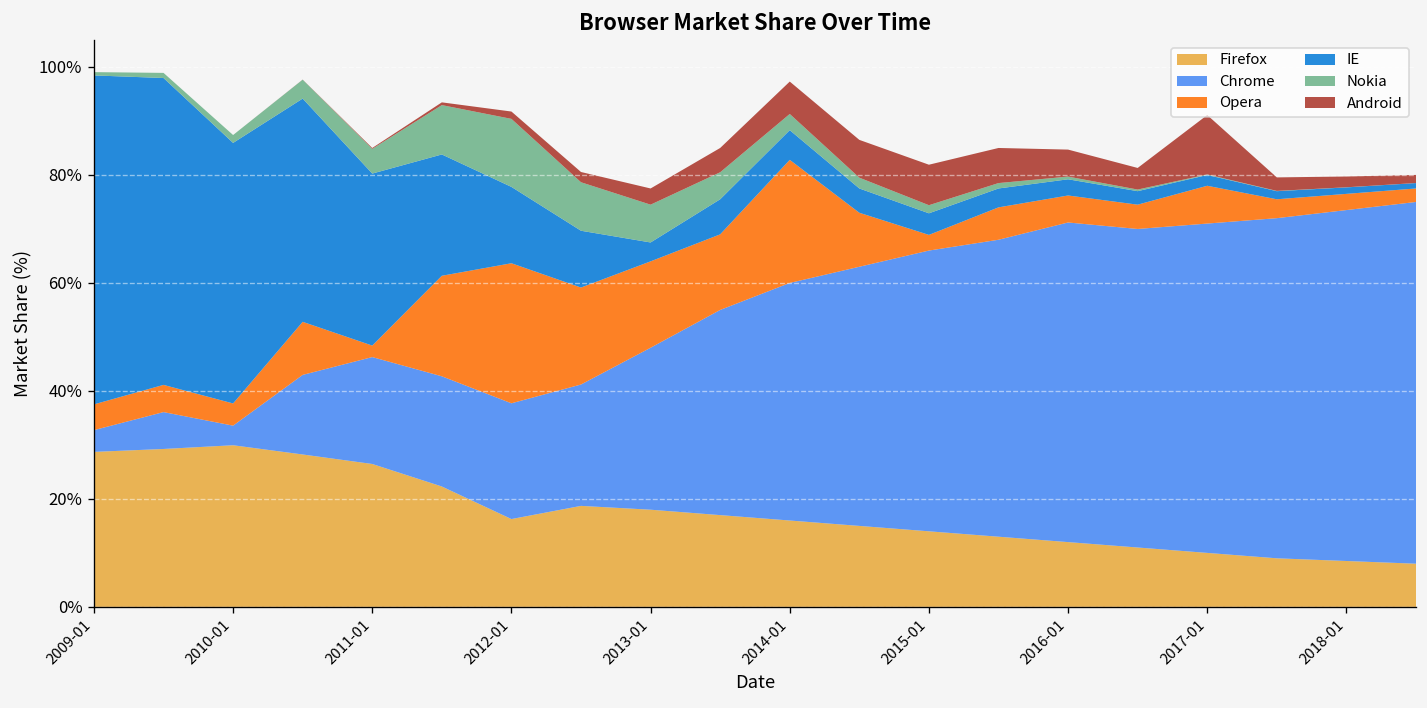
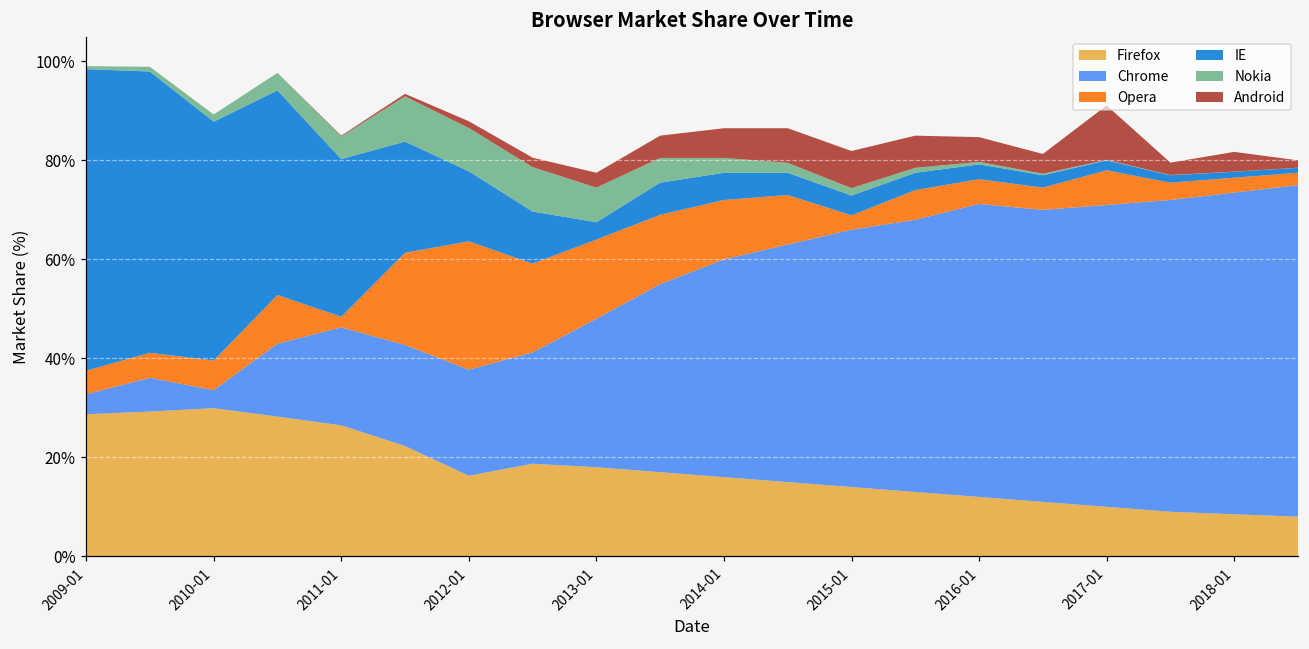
Opera, 2010-01: 4% -> 6%
Nokia, 2012-01: 13% -> 9%
Opera, 2014-01: 23% -> 12%
Android, 2018-01: 2% -> 4%
